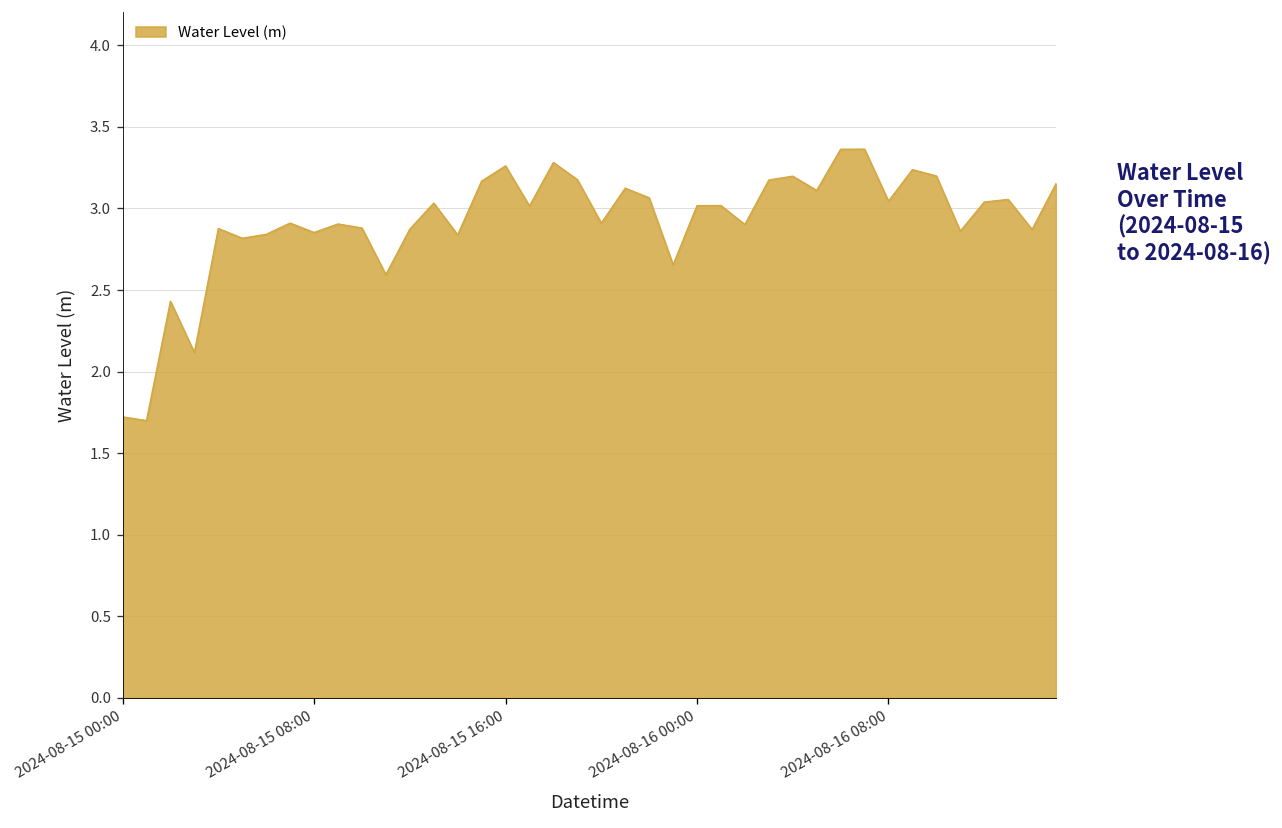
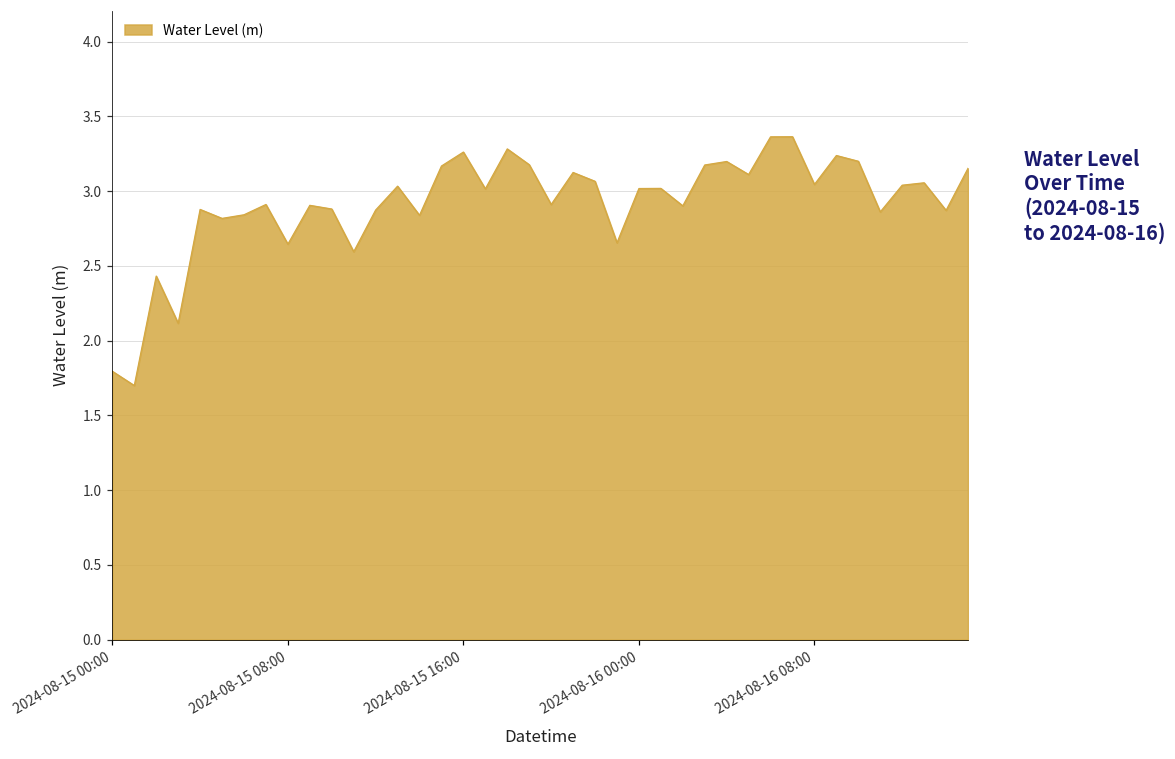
2024-08-15 00:00: 1.72 -> 1.79
2024-08-15 08:00: 2.85 -> 2.65
